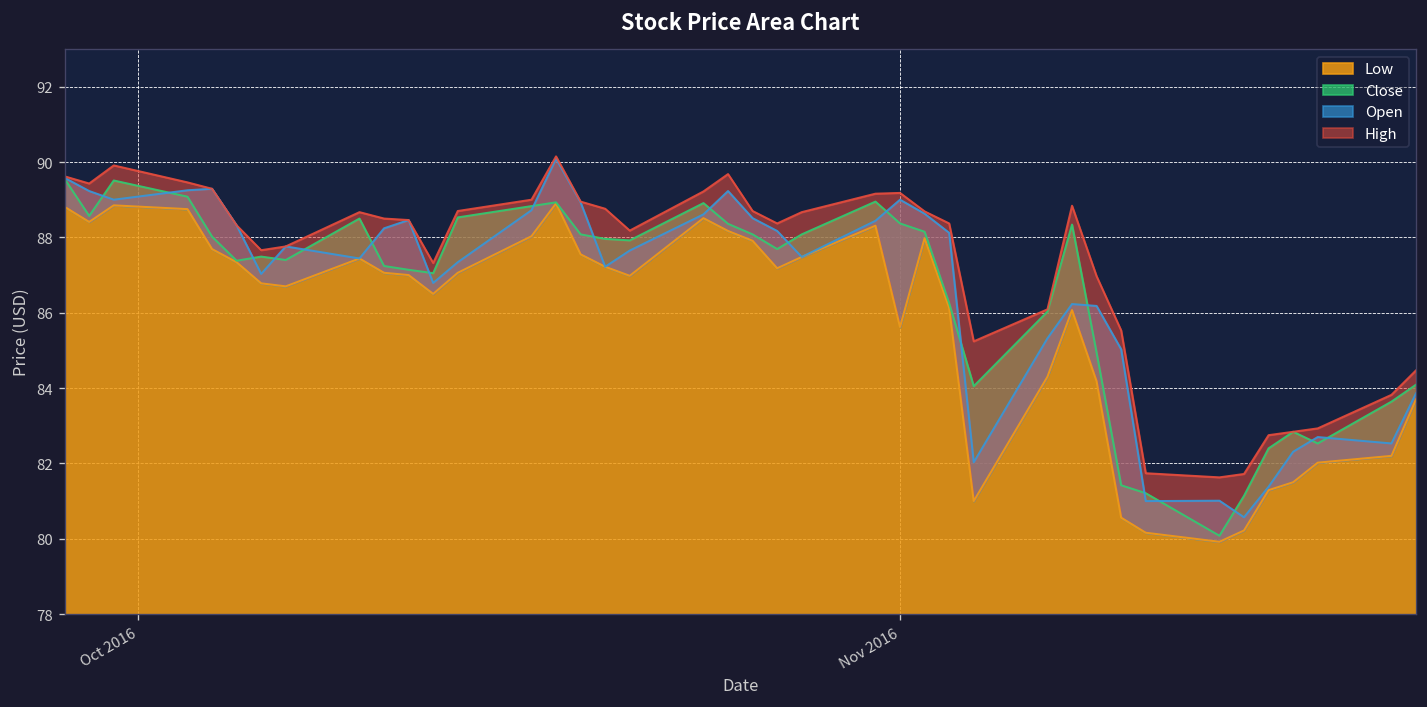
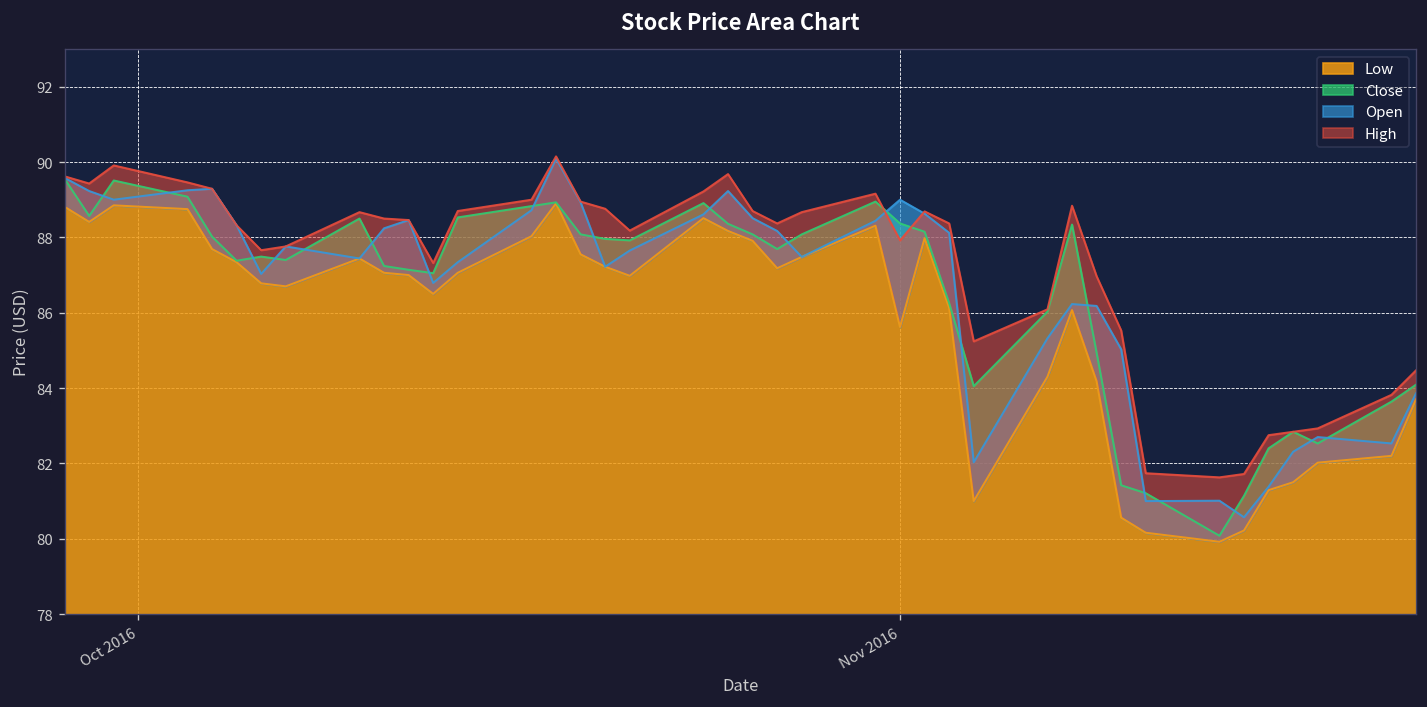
High, Nov 2016: 89.2 -> 87.9
